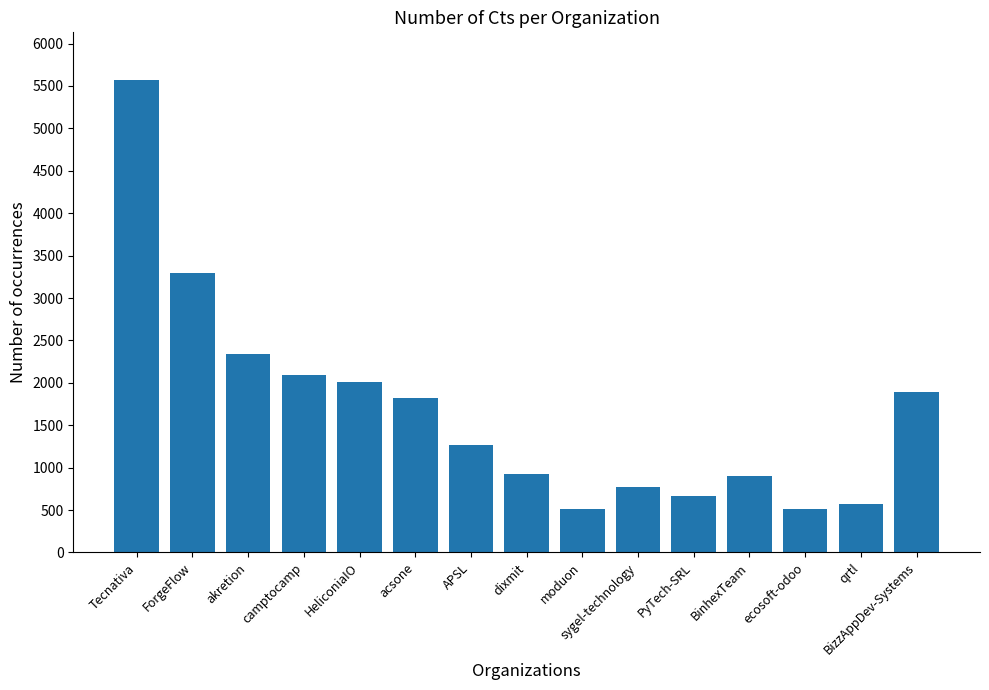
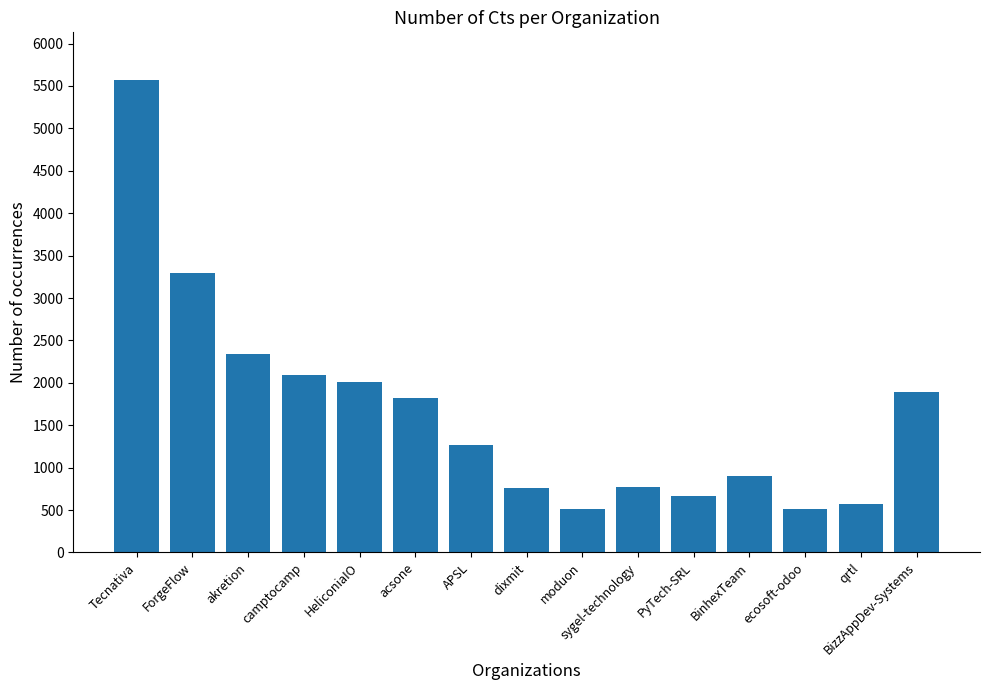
dixmit: 900 -> 800
